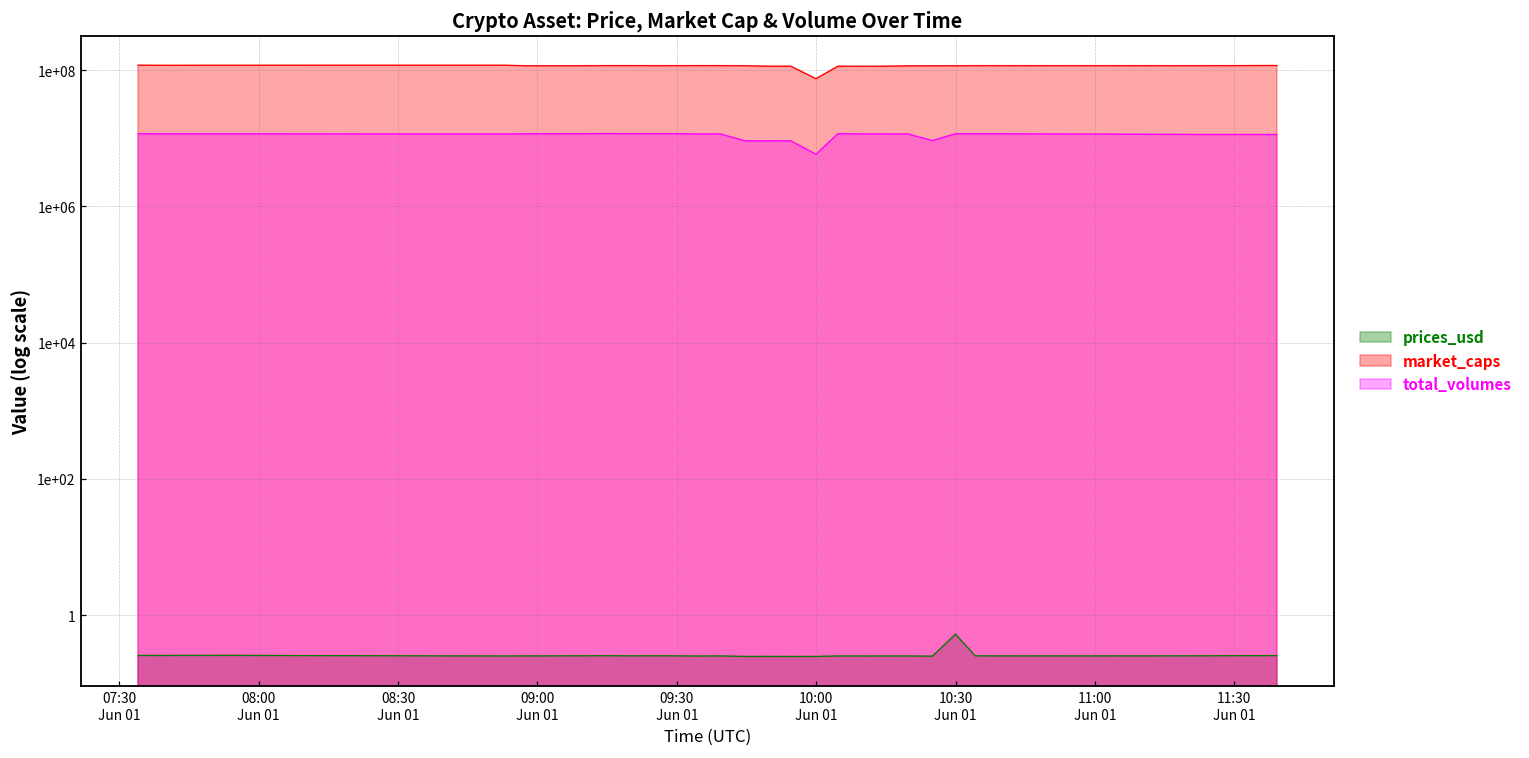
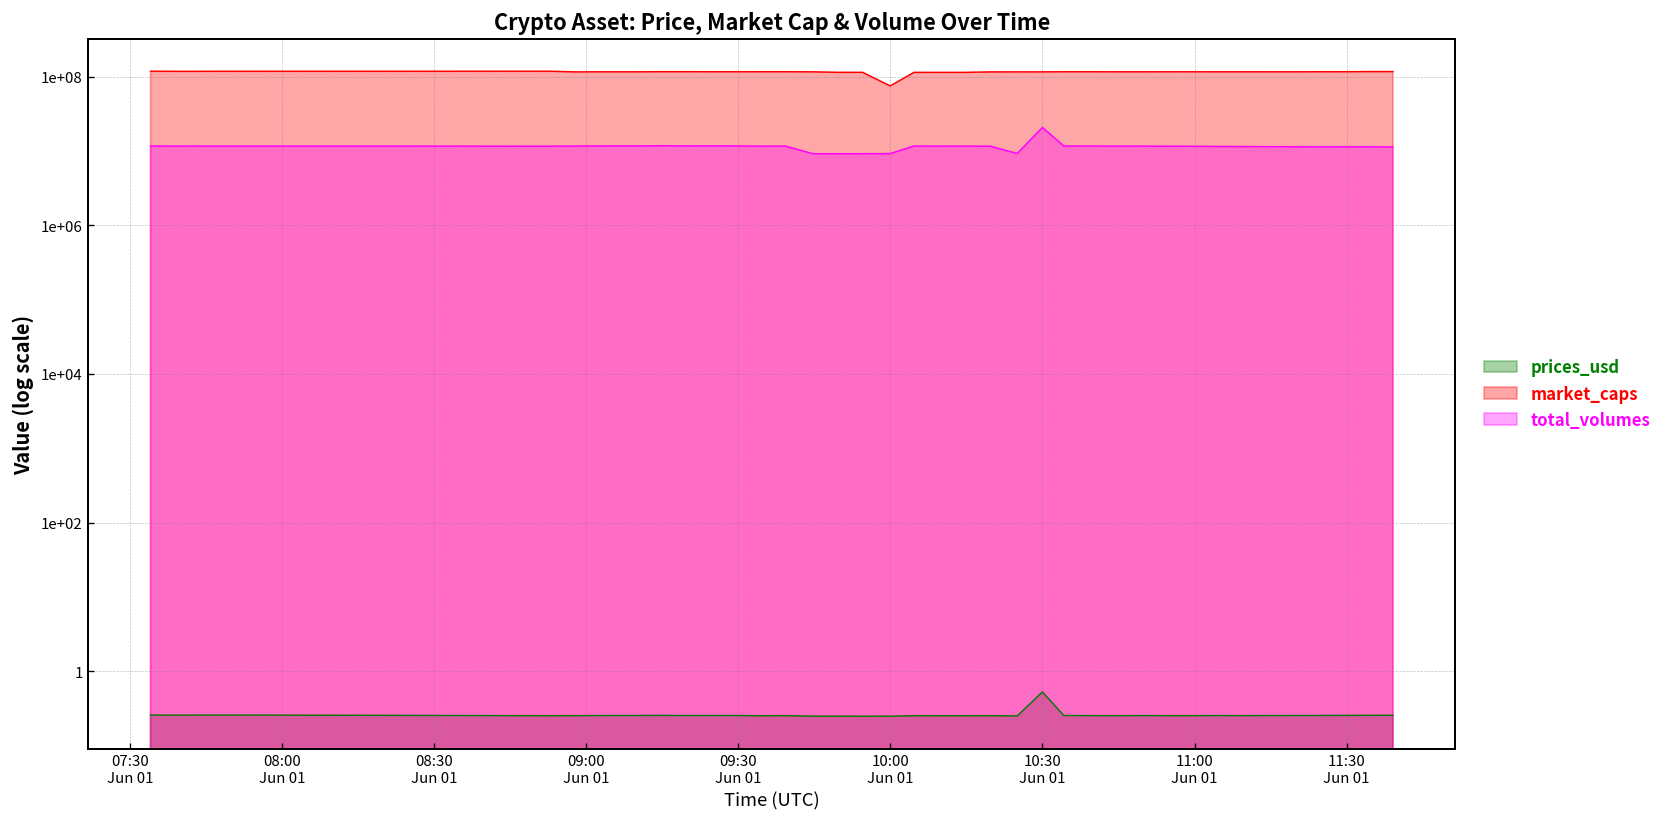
total_volumes, 10:00 Jun 01: 6000000 -> 9000000
total_volumes, 10:30 Jun 01: 12000000 -> 21000000
